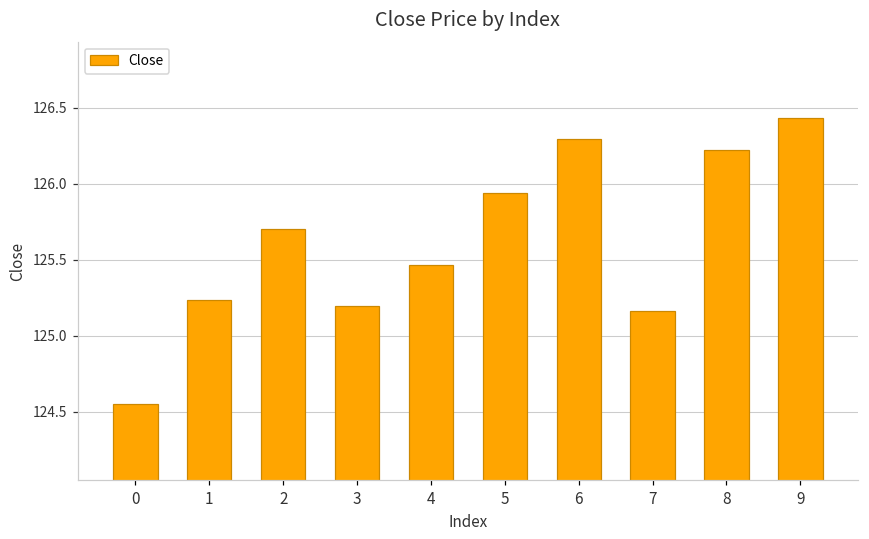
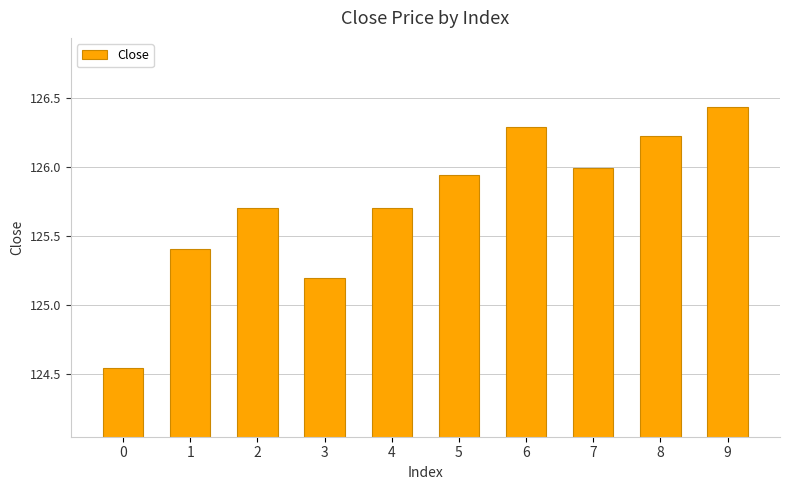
1: 125.23 -> 125.41
4: 125.47 -> 125.71
7: 125.16 -> 125.99
